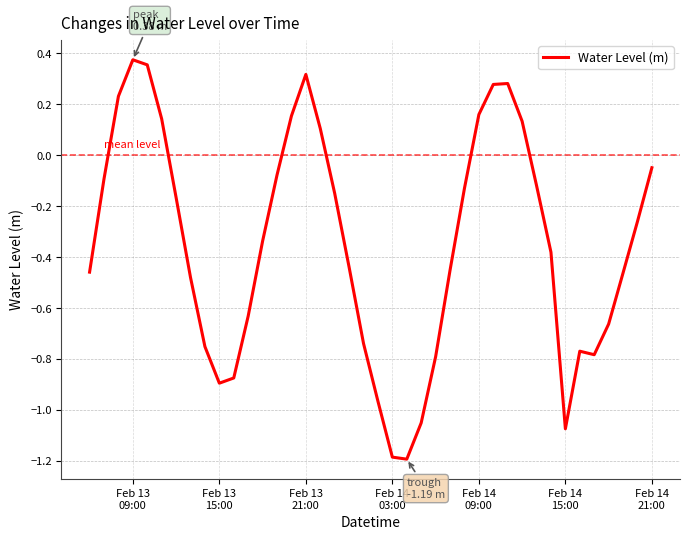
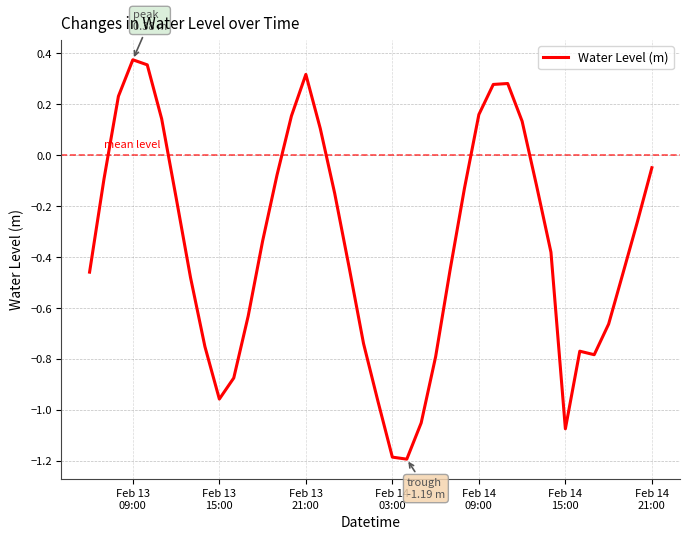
Feb 13 15:00: -0.89 -> -0.96
